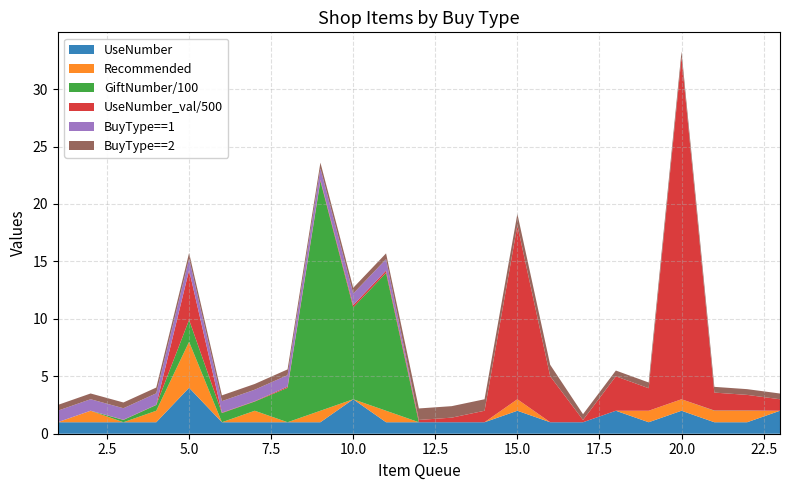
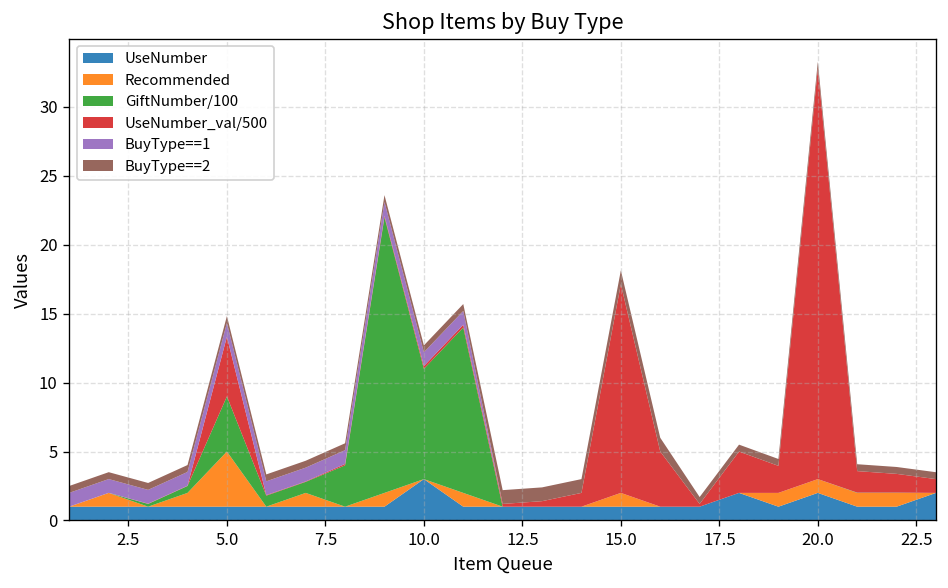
UseNumber, 5.0: 4 -> 1
GiftNumber/100, 5.0: 1.9 -> 4.0
UseNumber, 15.0: 2 -> 1
